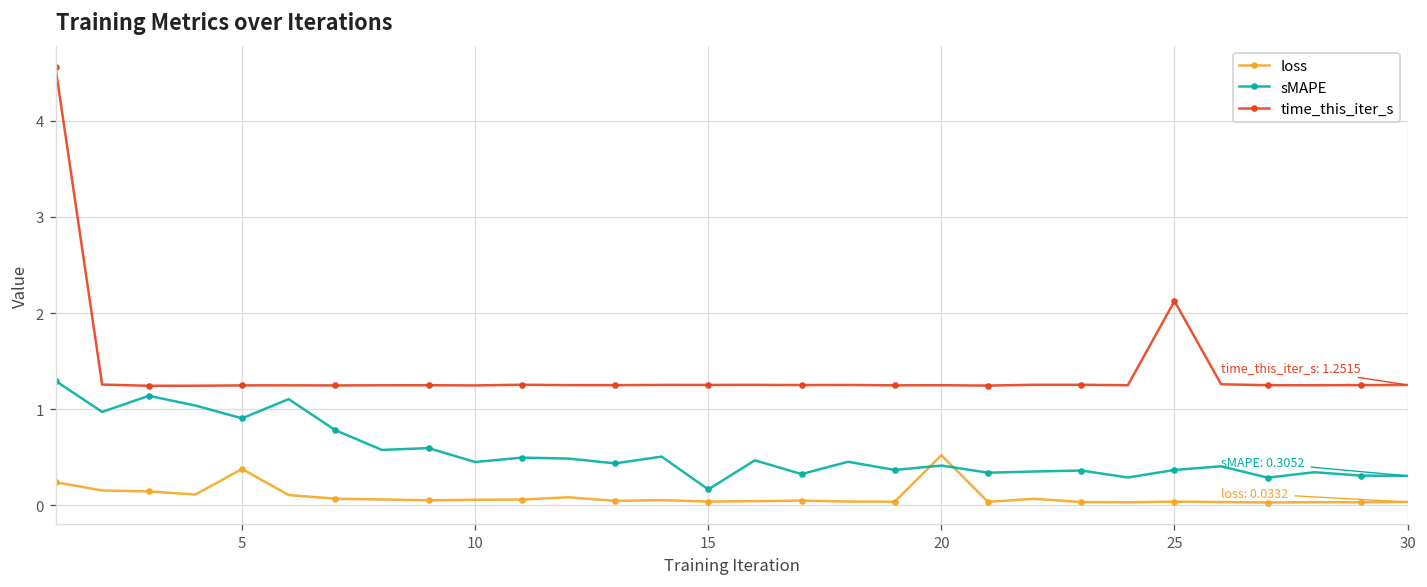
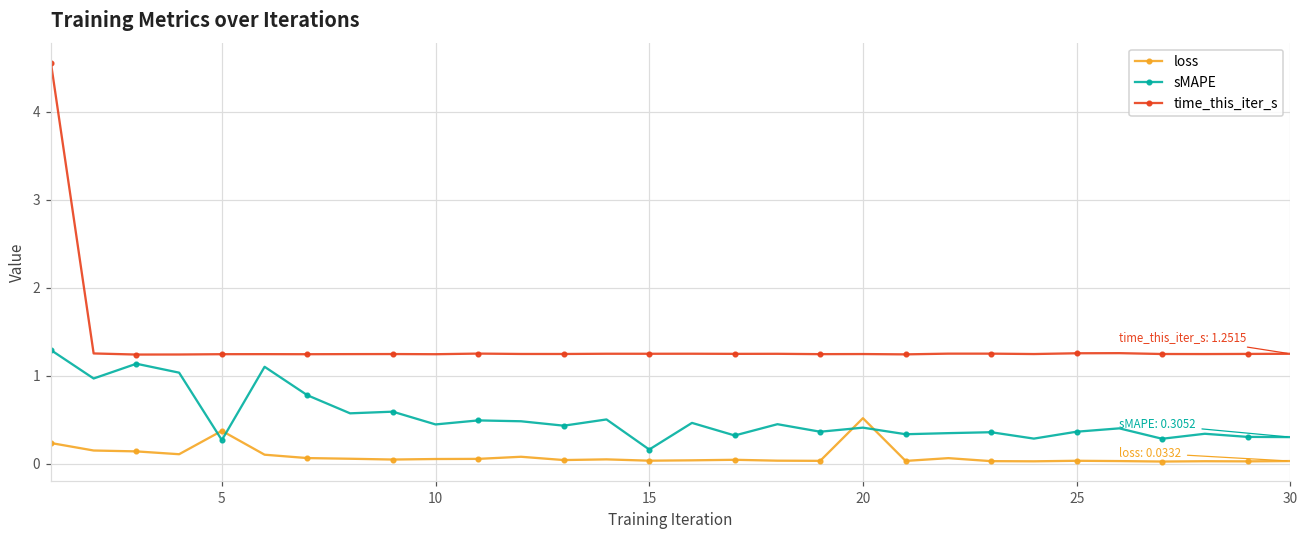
sMAPE, 5: 0.9 -> 0.3
time_this_iter_s, 25: 2.1 -> 1.3
